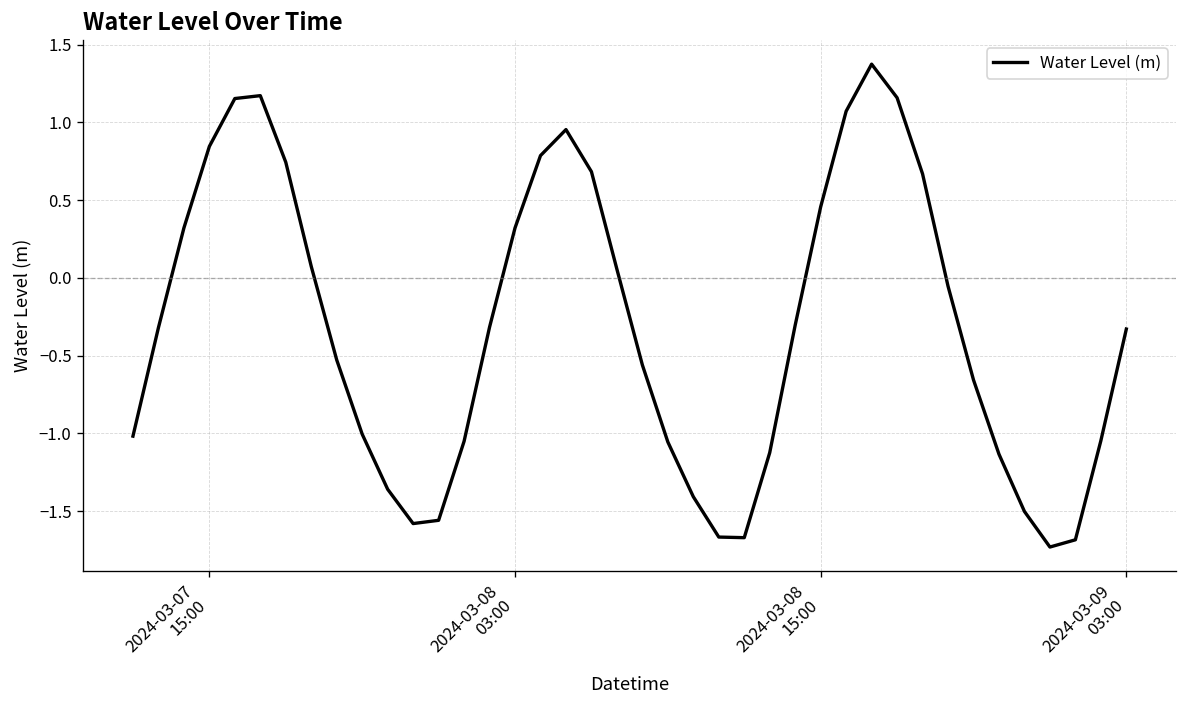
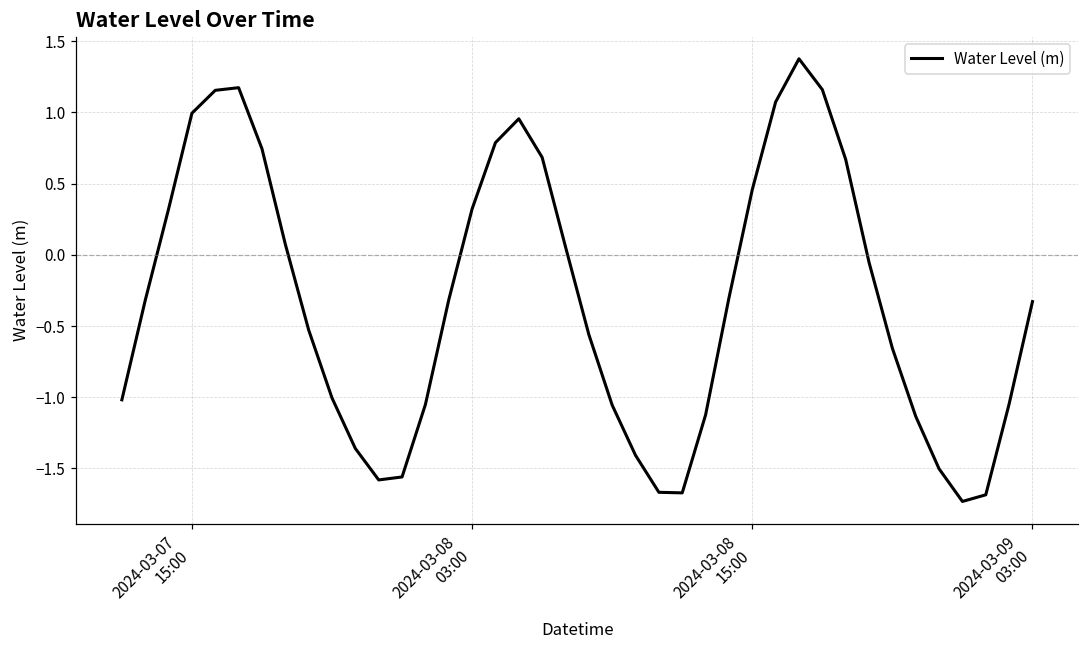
2024-03-07 15:00: 0.85 -> 0.99
